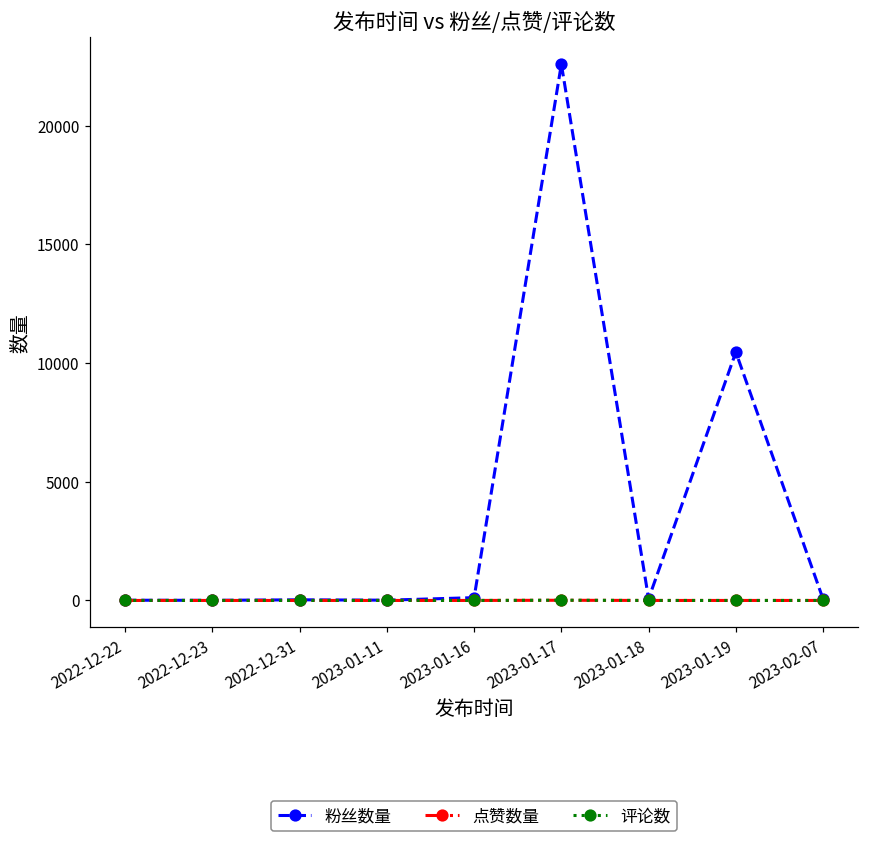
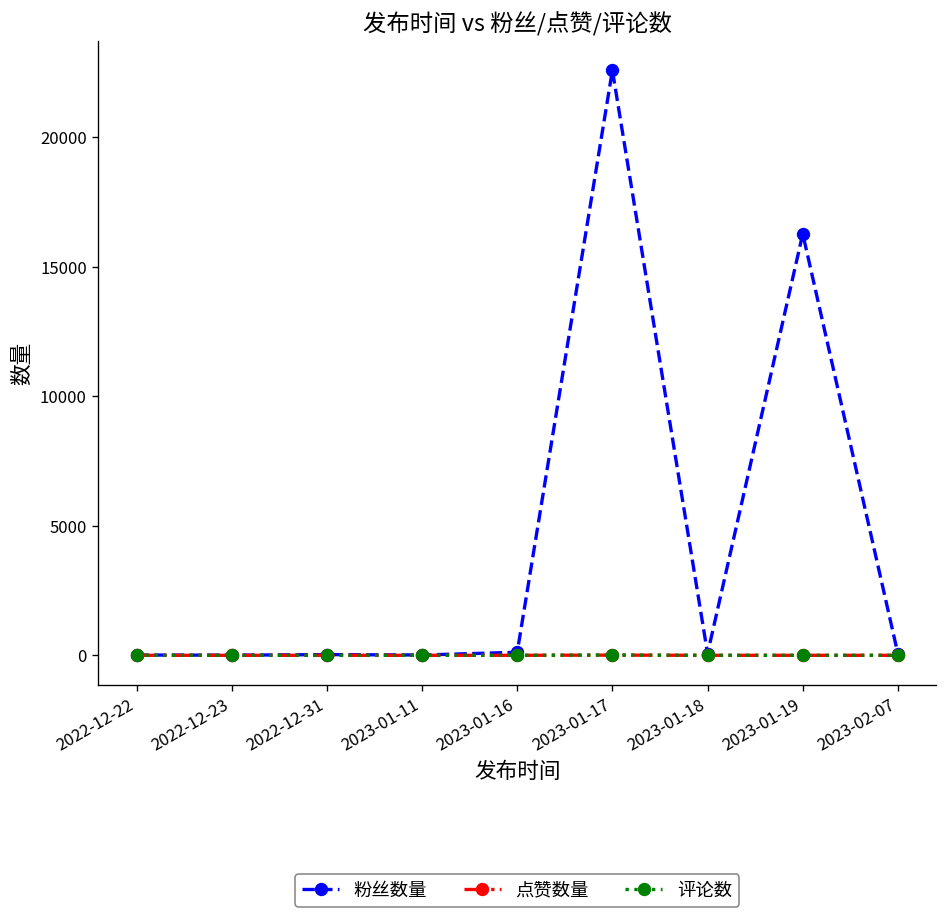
粉丝数量, 2023-01-19: 10500 -> 16300
